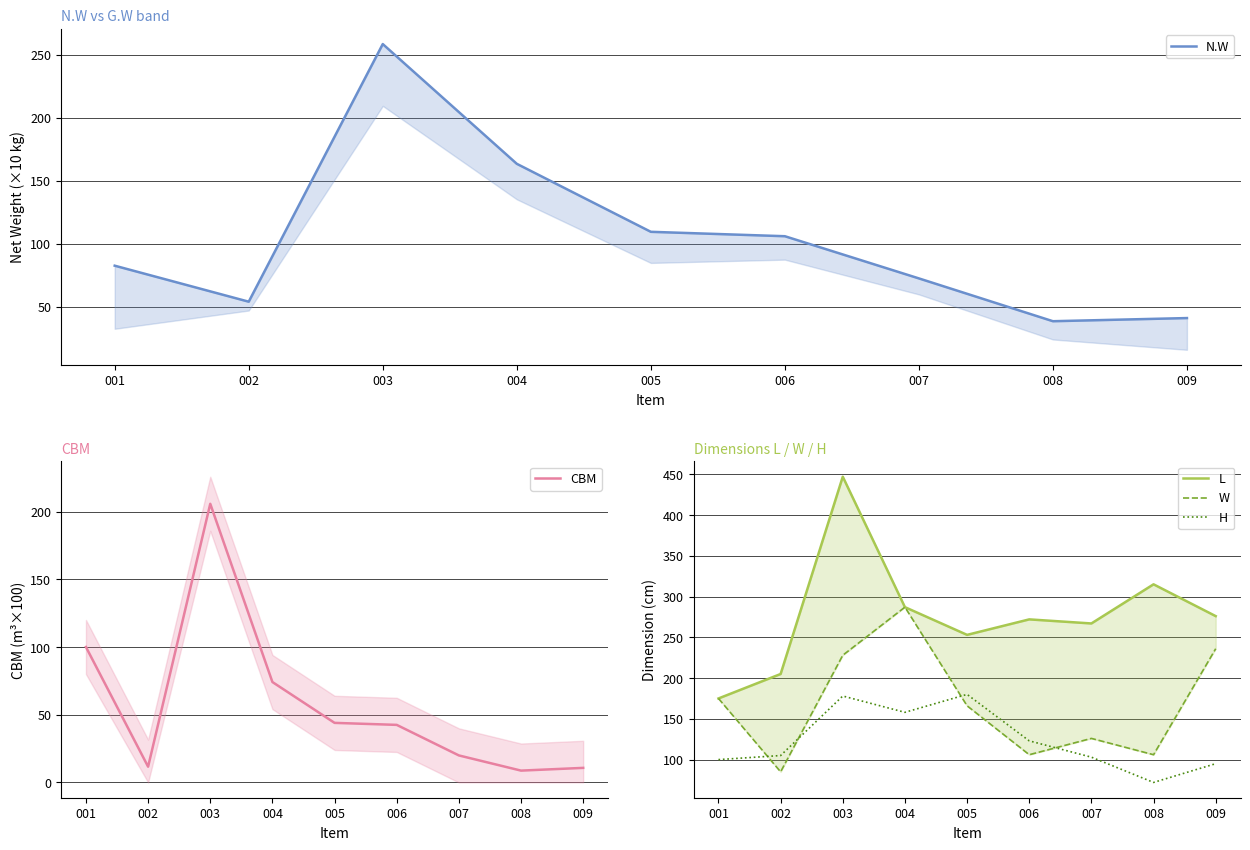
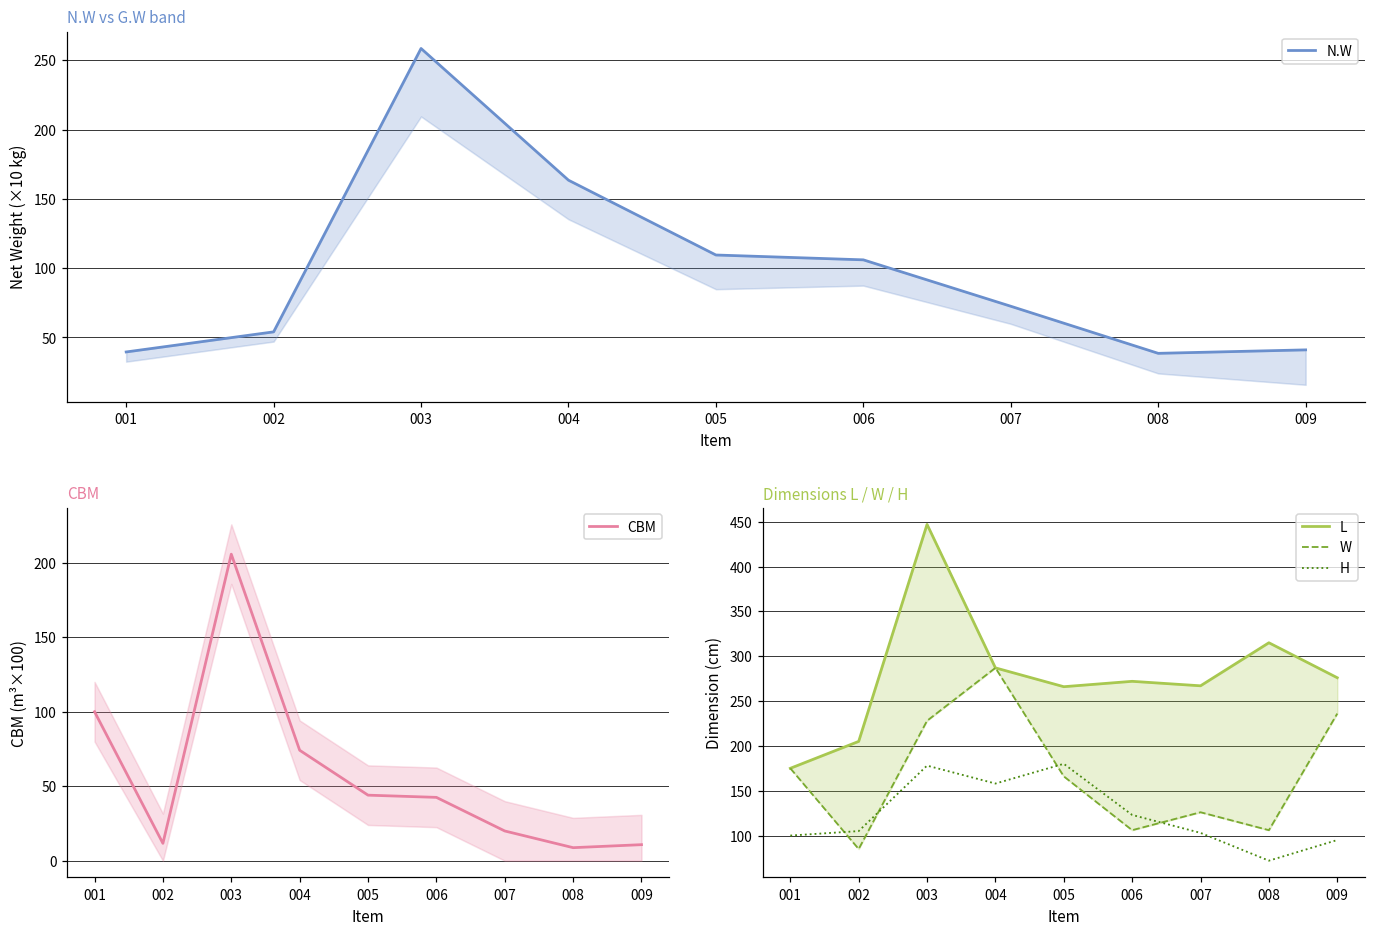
N.W vs G.W band, 001: 83 -> 40
Dimensions L / W / H, L, 005: 250 -> 270
